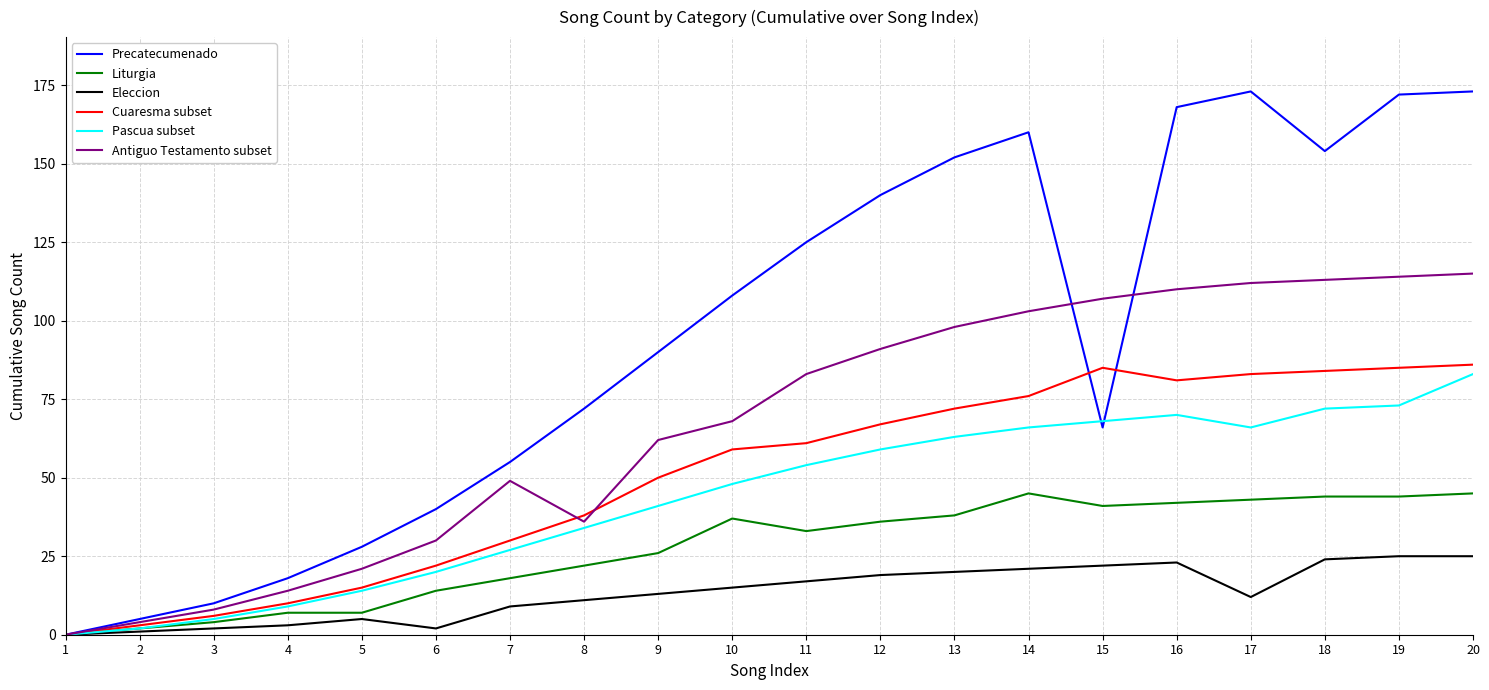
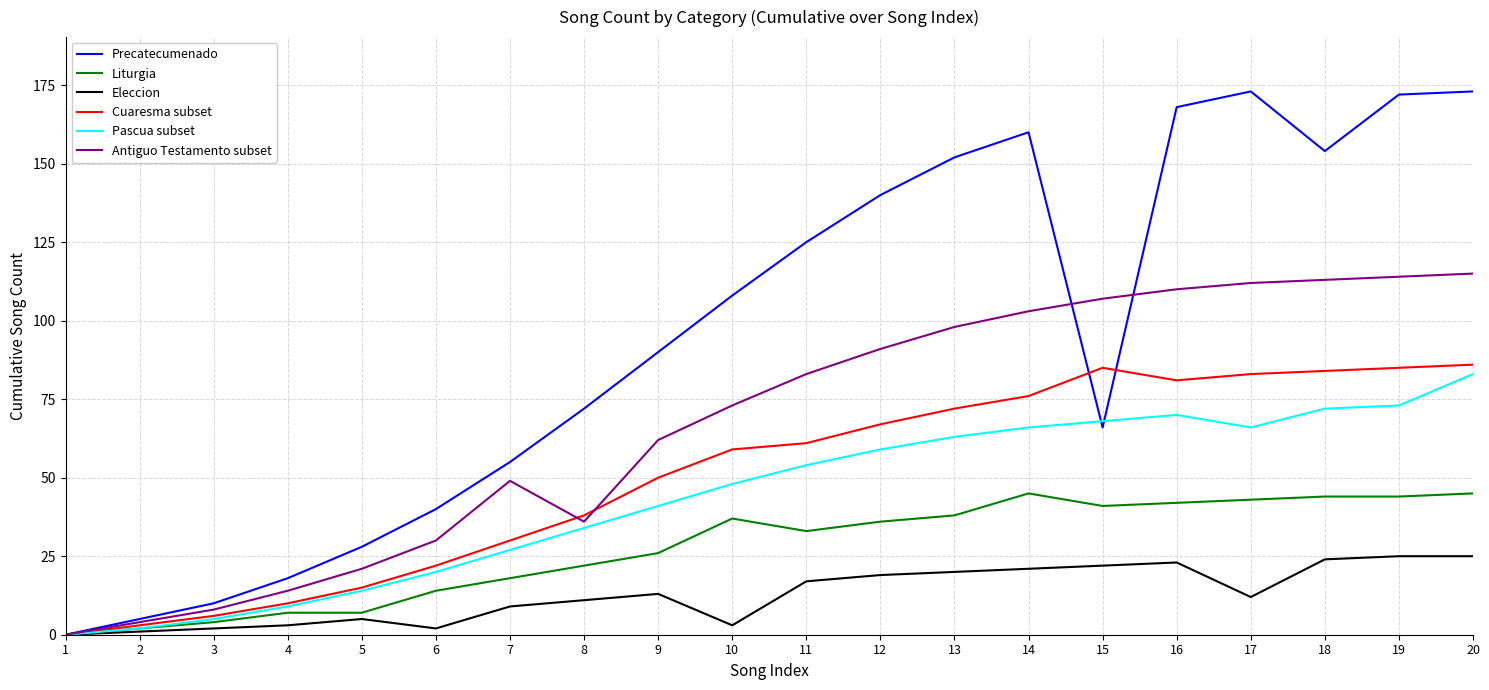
Eleccion, 10: 15 -> 3
Antiguo Testamento subset, 10: 68 -> 73
